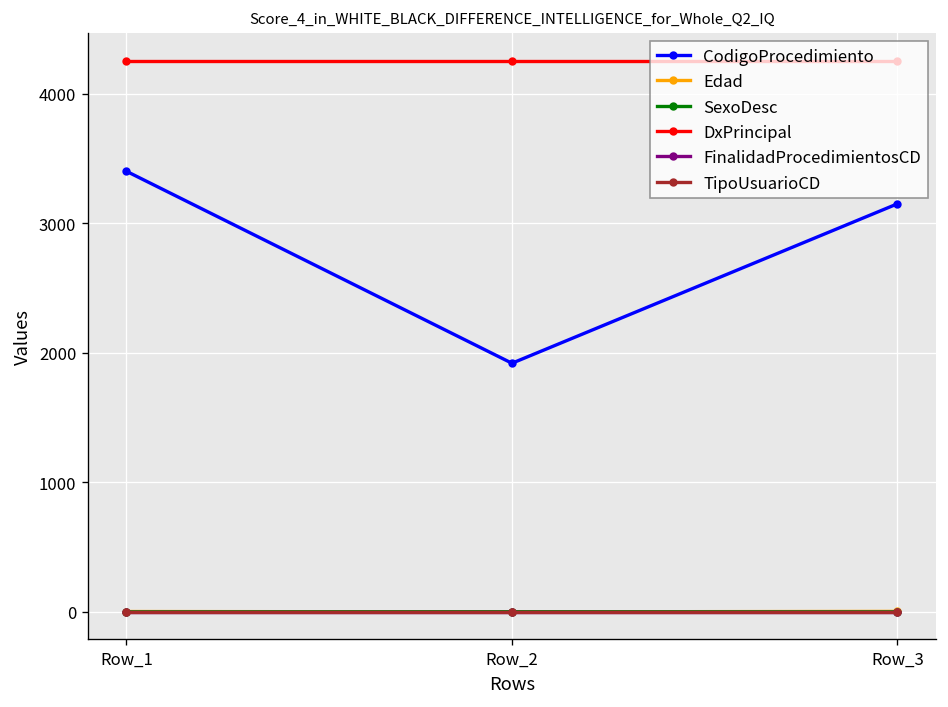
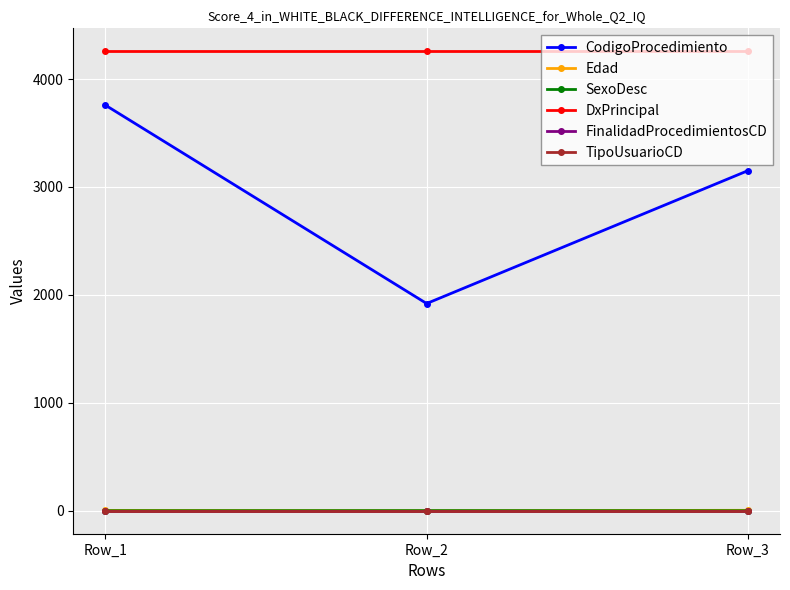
CodigoProcedimiento, Row_1: 3400 -> 3760
